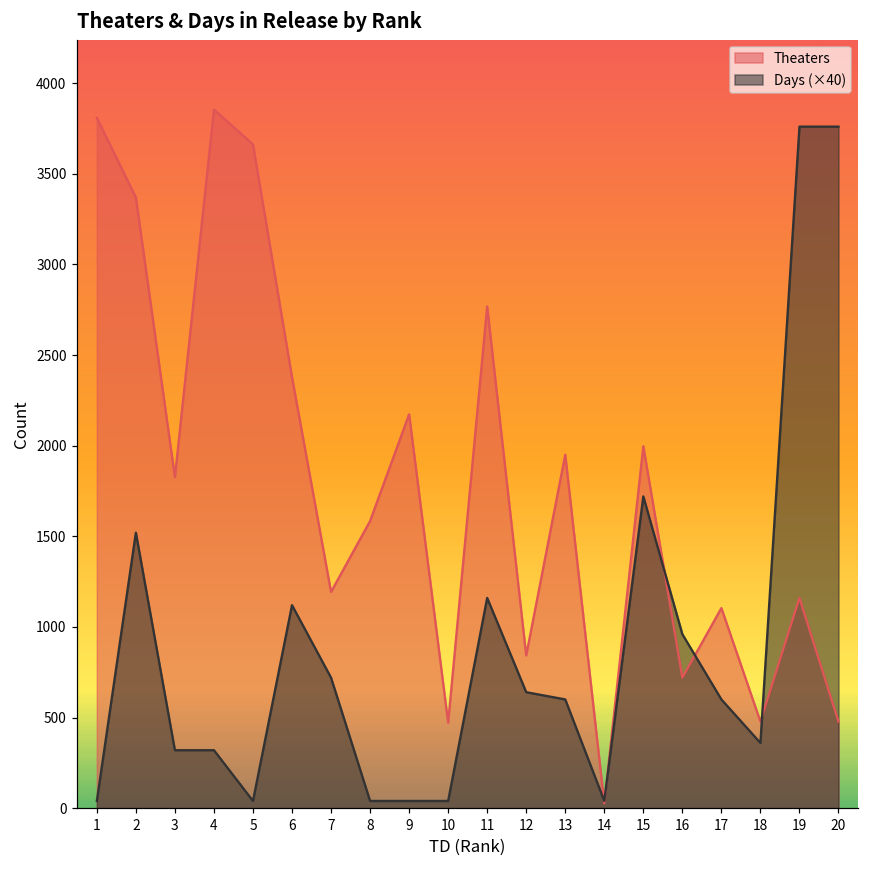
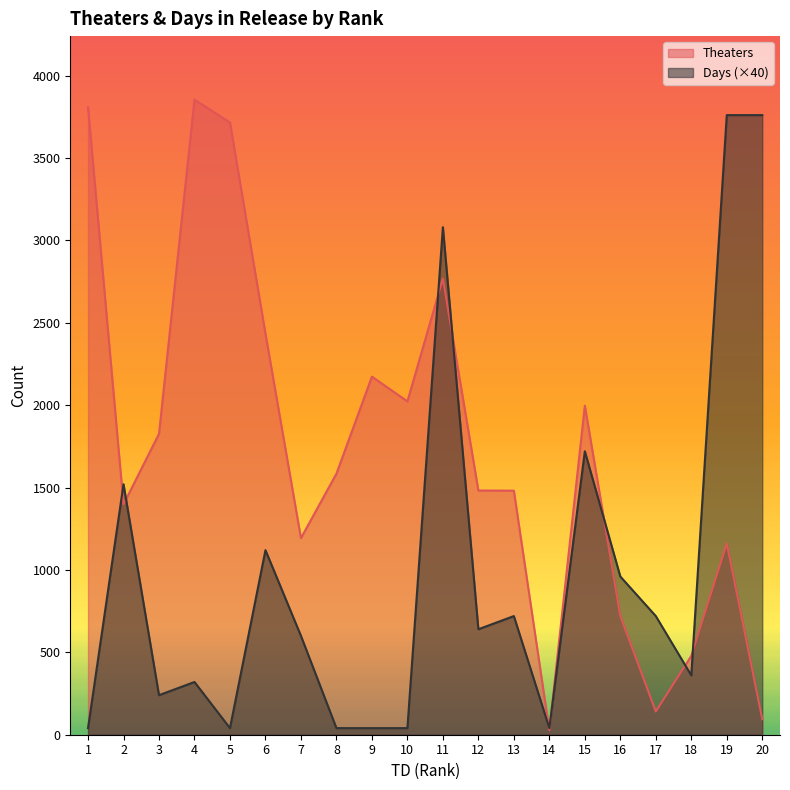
Theaters, 2: 3370 -> 1400
Days (×40), 3: 320 -> 240
Theaters, 5: 3660 -> 3720
Theaters, 6: 2380 -> 2430
Days (×40), 7: 720 -> 600
Theaters, 10: 470 -> 2020
Days (×40), 11: 1160 -> 3080
Theaters, 12: 840 -> 1480
Theaters, 13: 1950 -> 1480
Days (×40), 13: 600 -> 720
Theaters, 17: 1100 -> 140
Days (×40), 17: 600 -> 720
Theaters, 20: 480 -> 90
